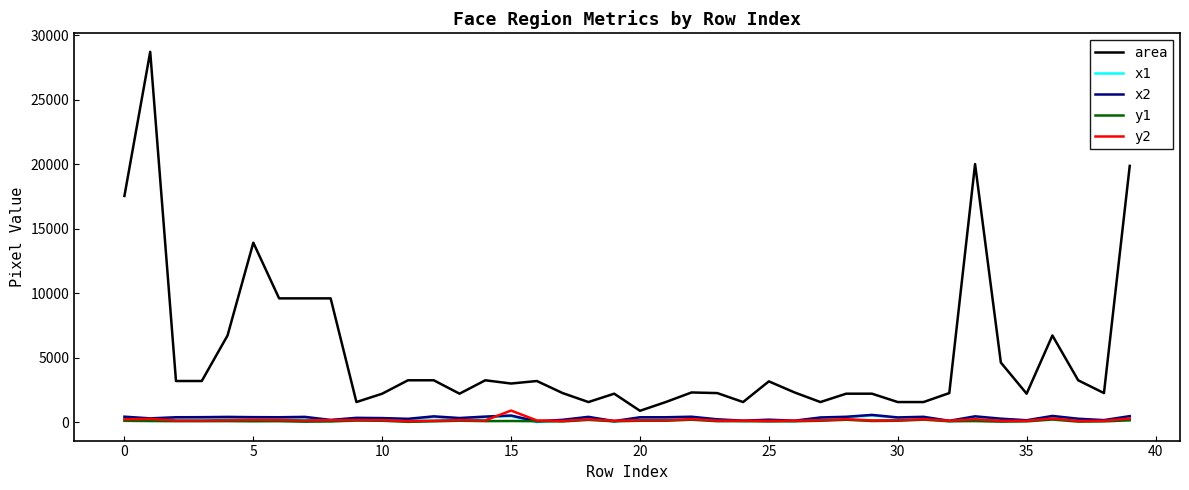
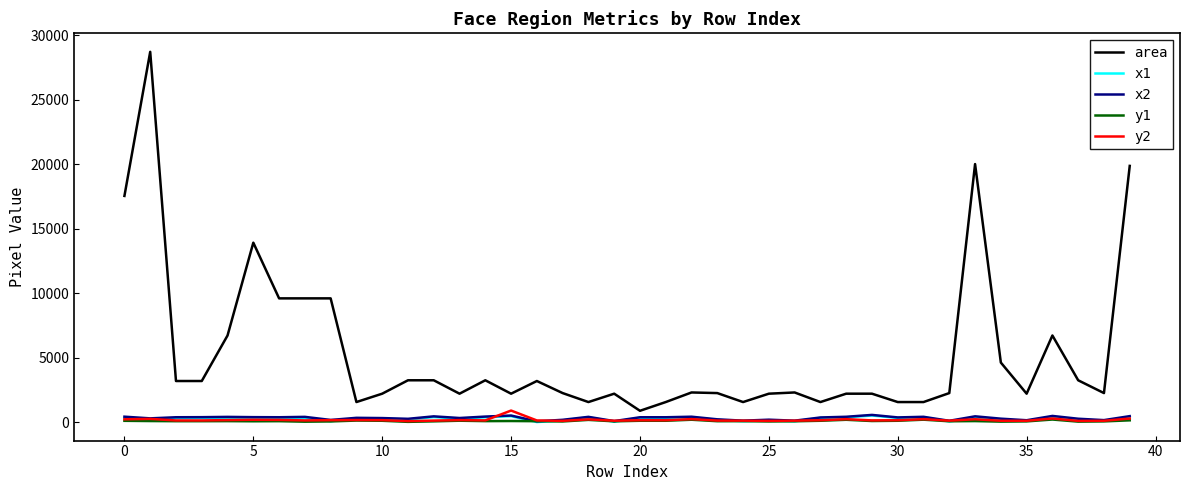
area, 15: 3000 -> 2200
area, 25: 3200 -> 2200
